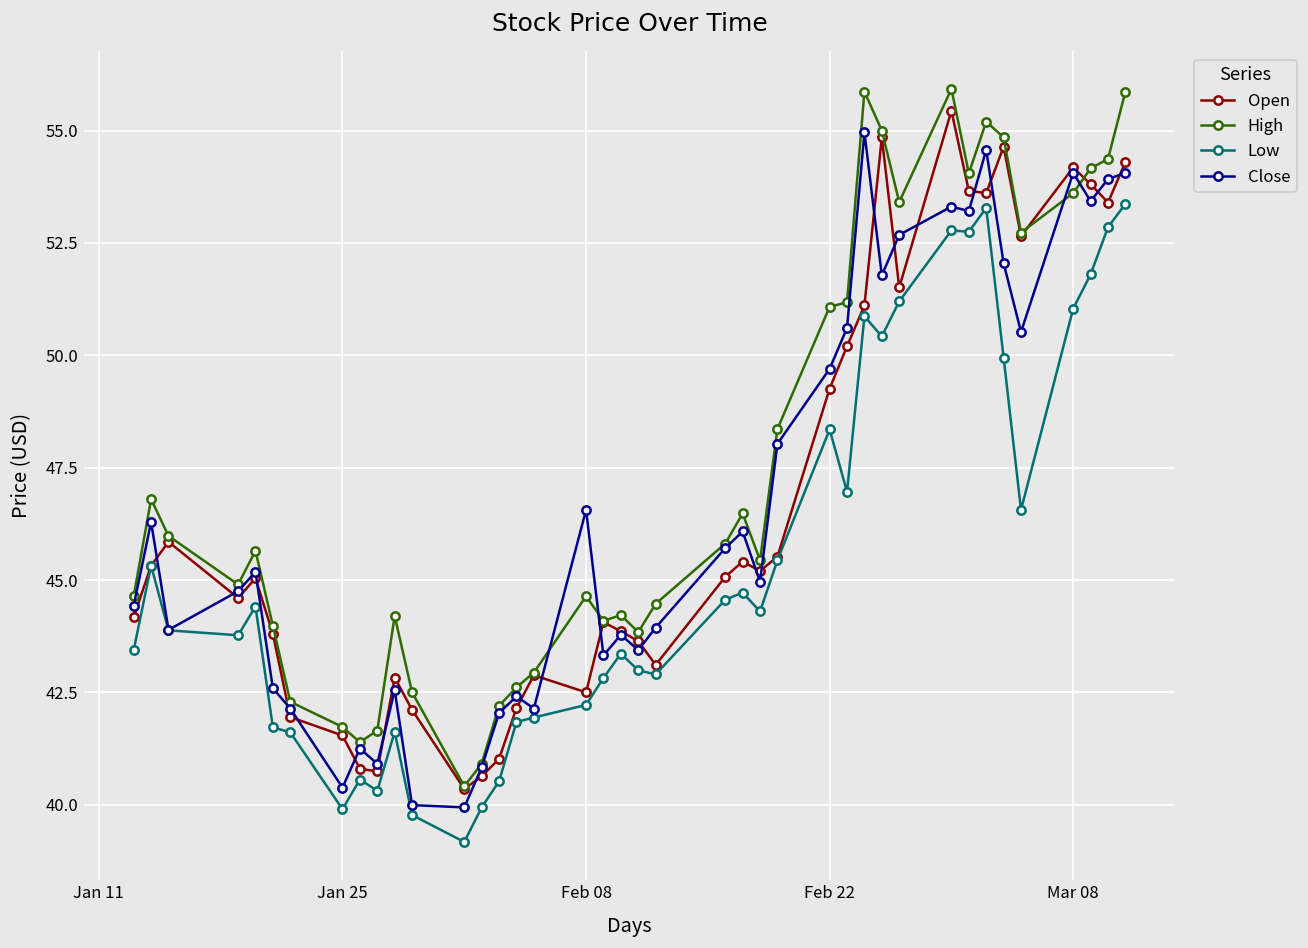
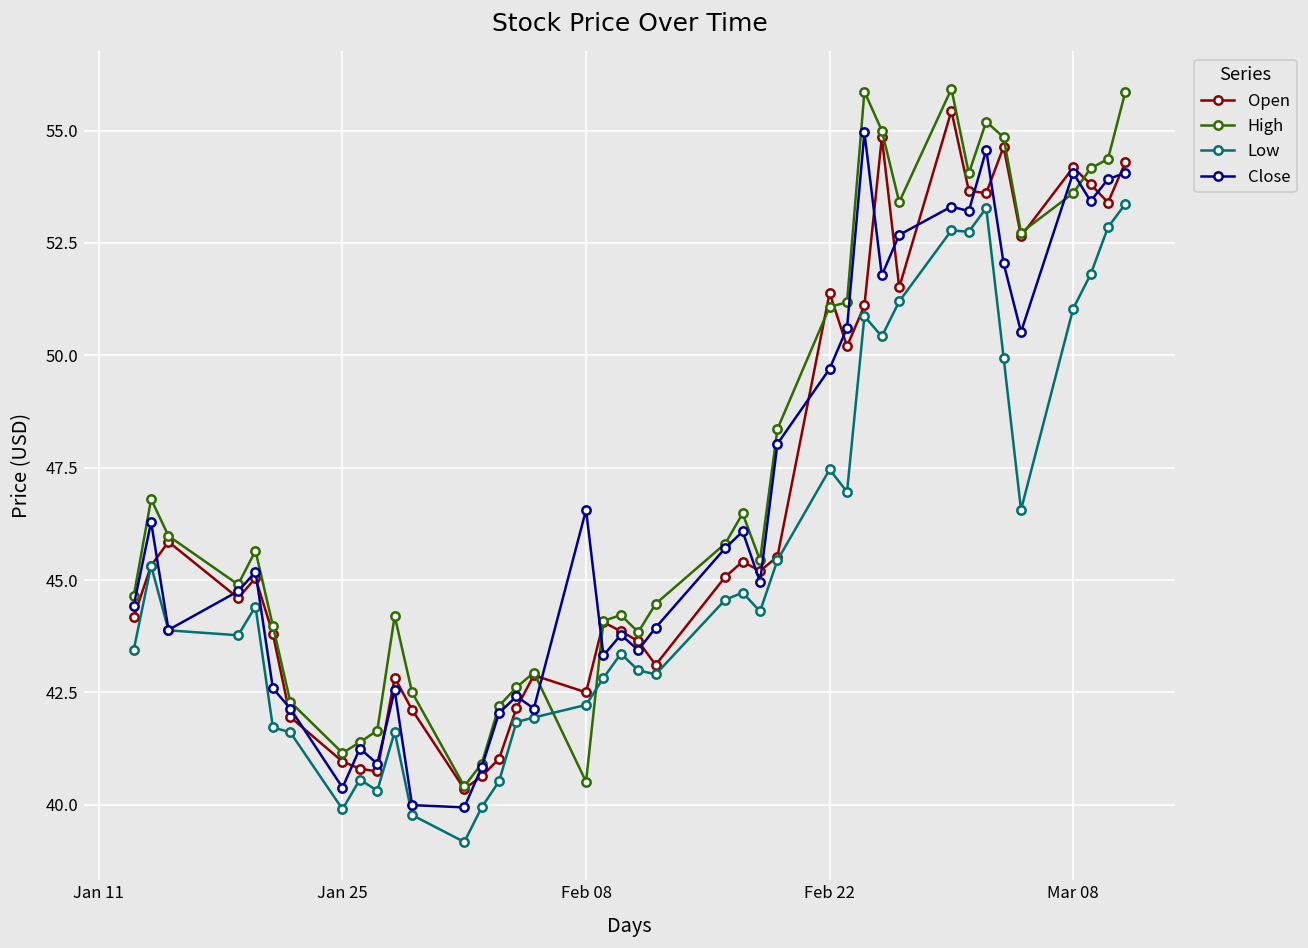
Open, Jan 25: 41.5 -> 41.0
High, Jan 25: 41.7 -> 41.2
High, Feb 08: 44.6 -> 40.5
Open, Feb 22: 49.3 -> 51.4
Low, Feb 22: 48.4 -> 47.5
